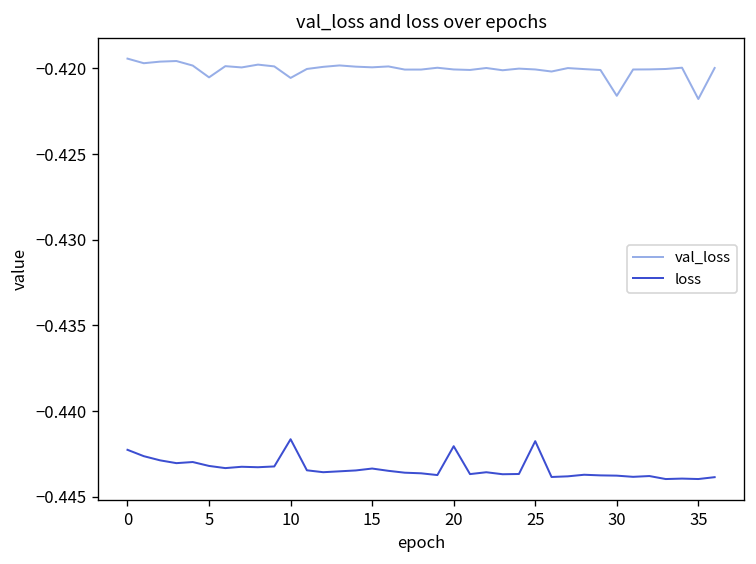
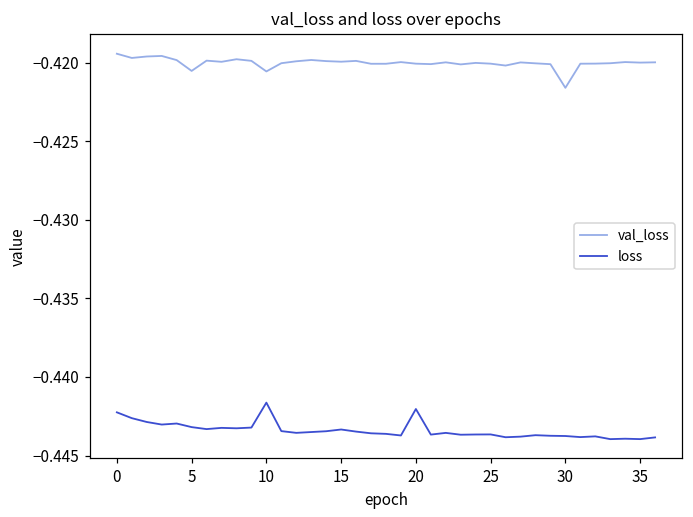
loss, 25: -0.4417 -> -0.4437
val_loss, 35: -0.4218 -> -0.4200
